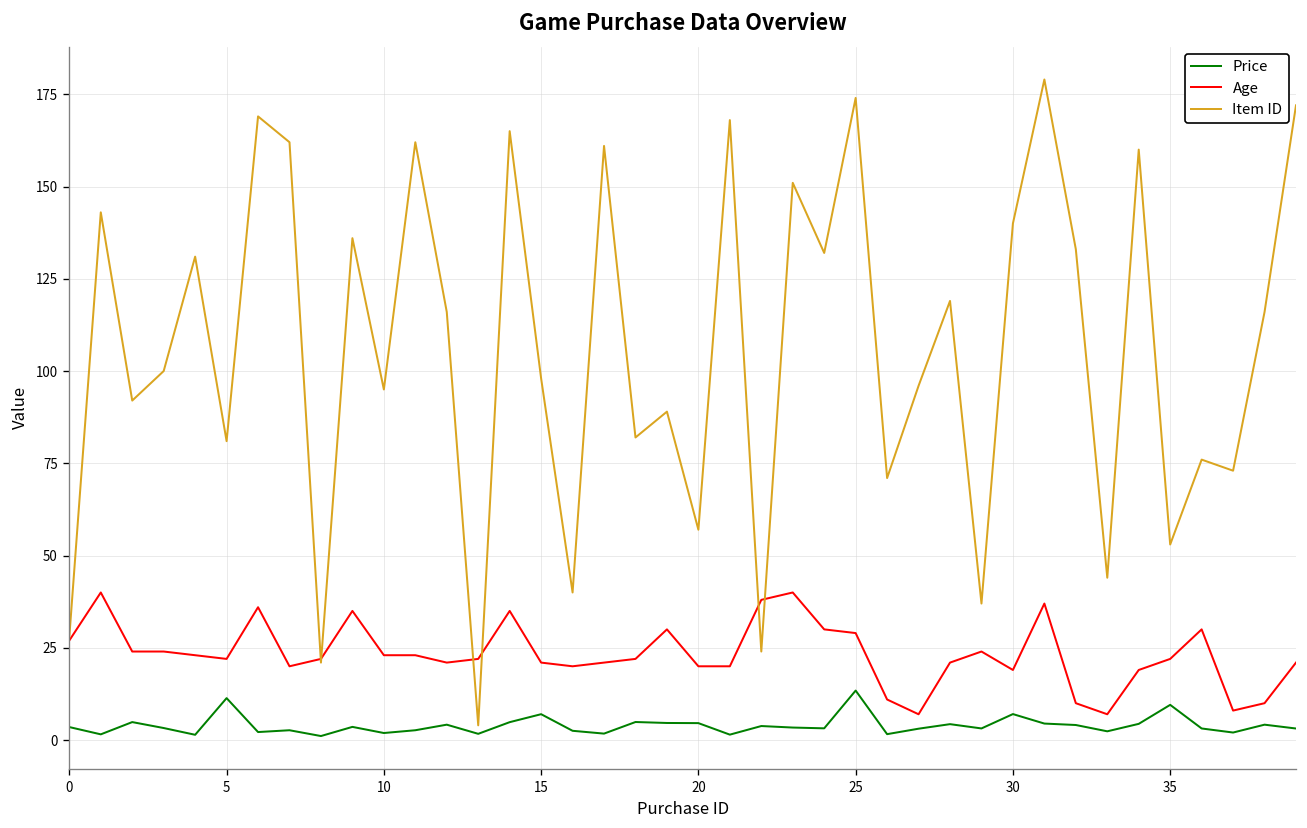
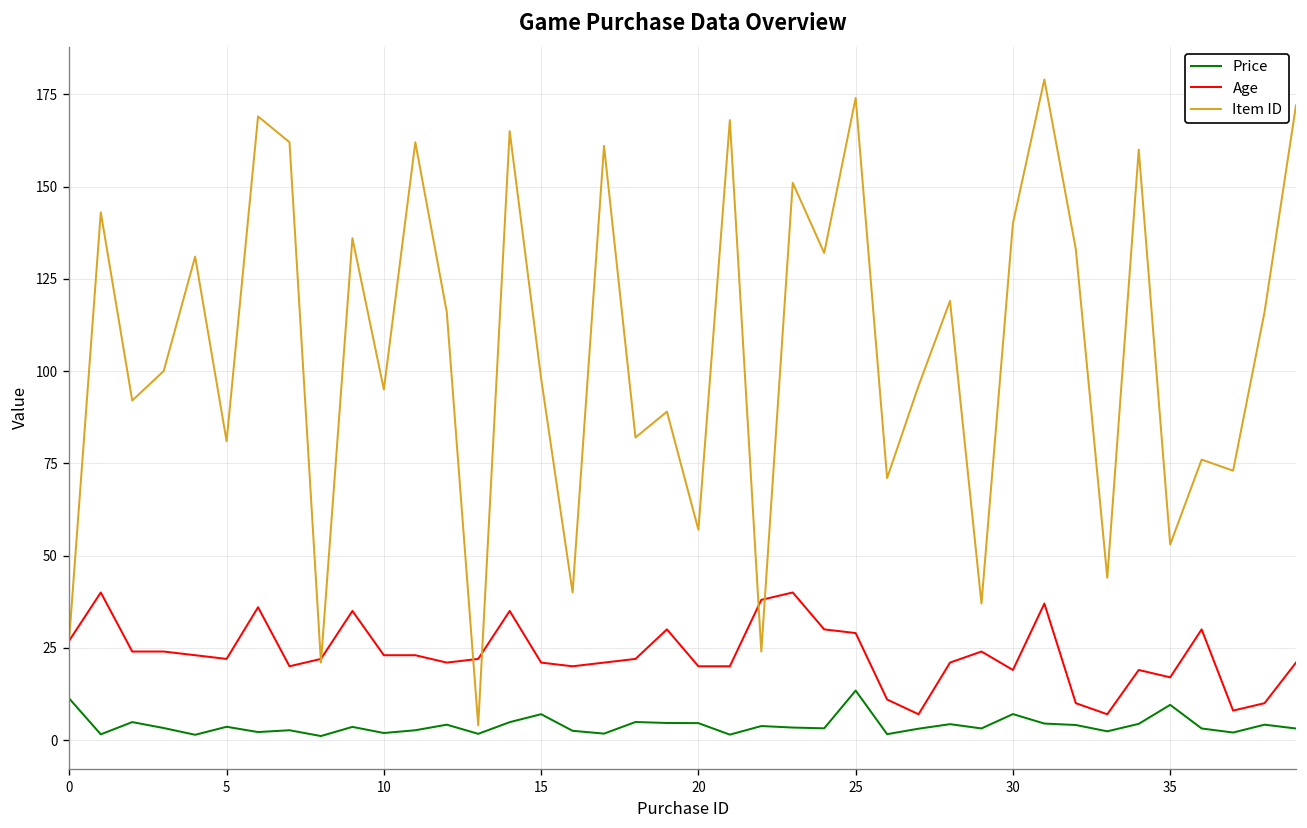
Price, 0: 4 -> 11
Price, 5: 11 -> 4
Age, 35: 22 -> 17
